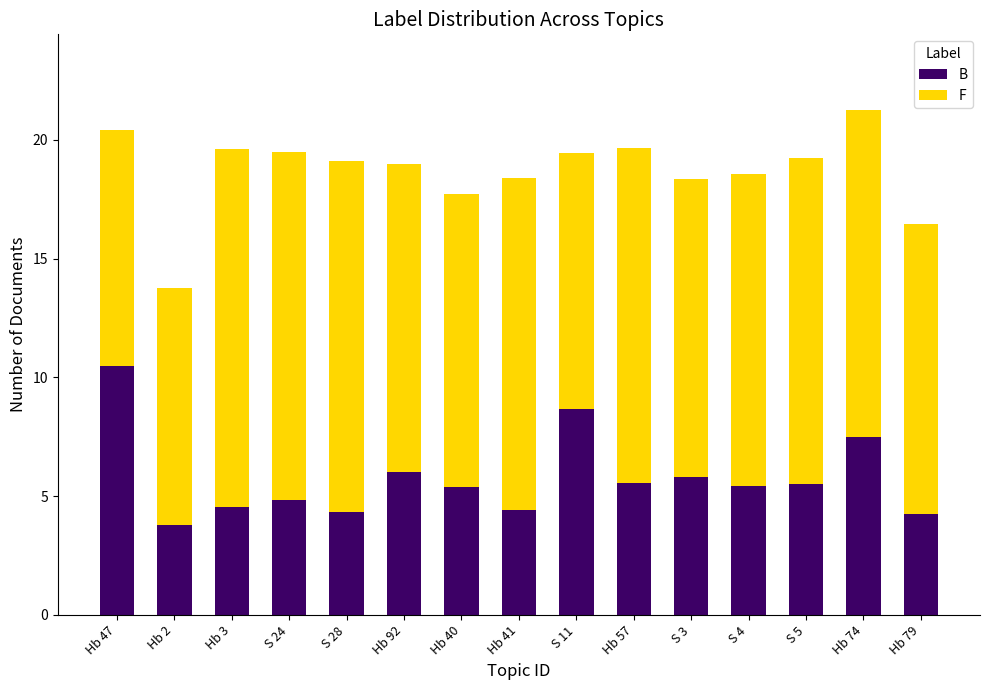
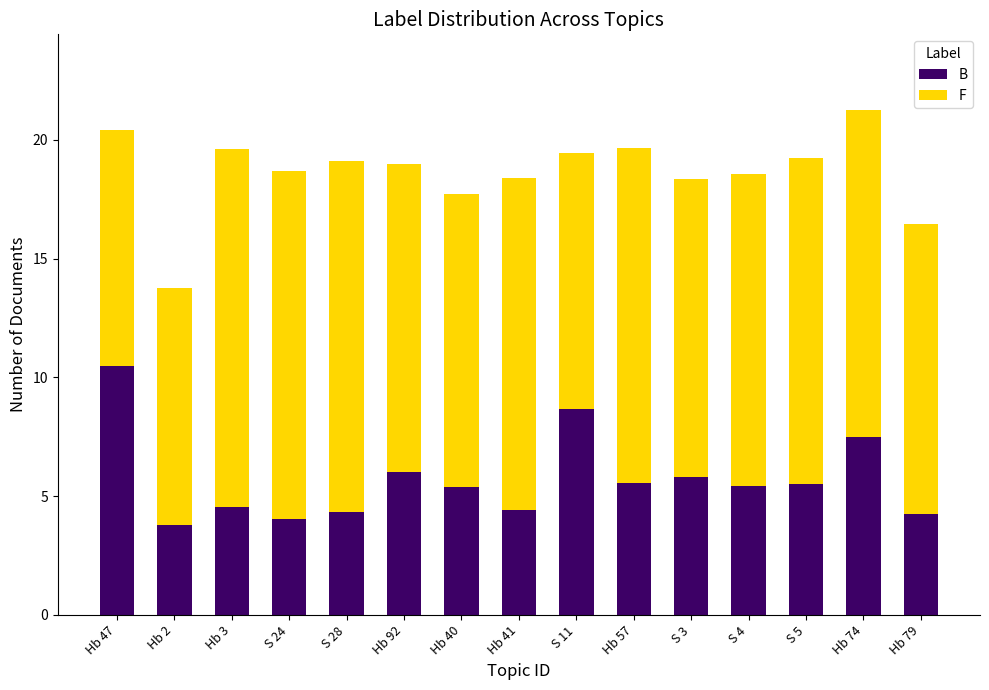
B, S 24: 4.8 -> 4.0
